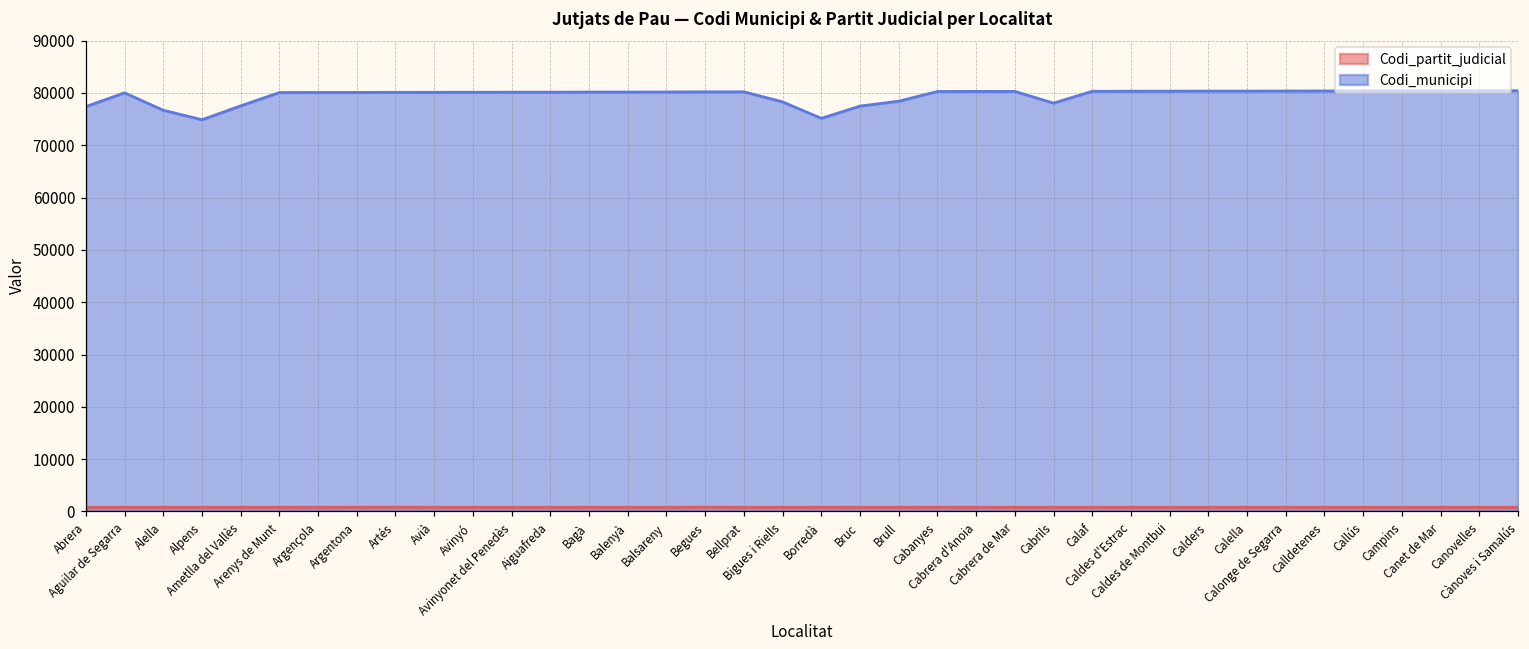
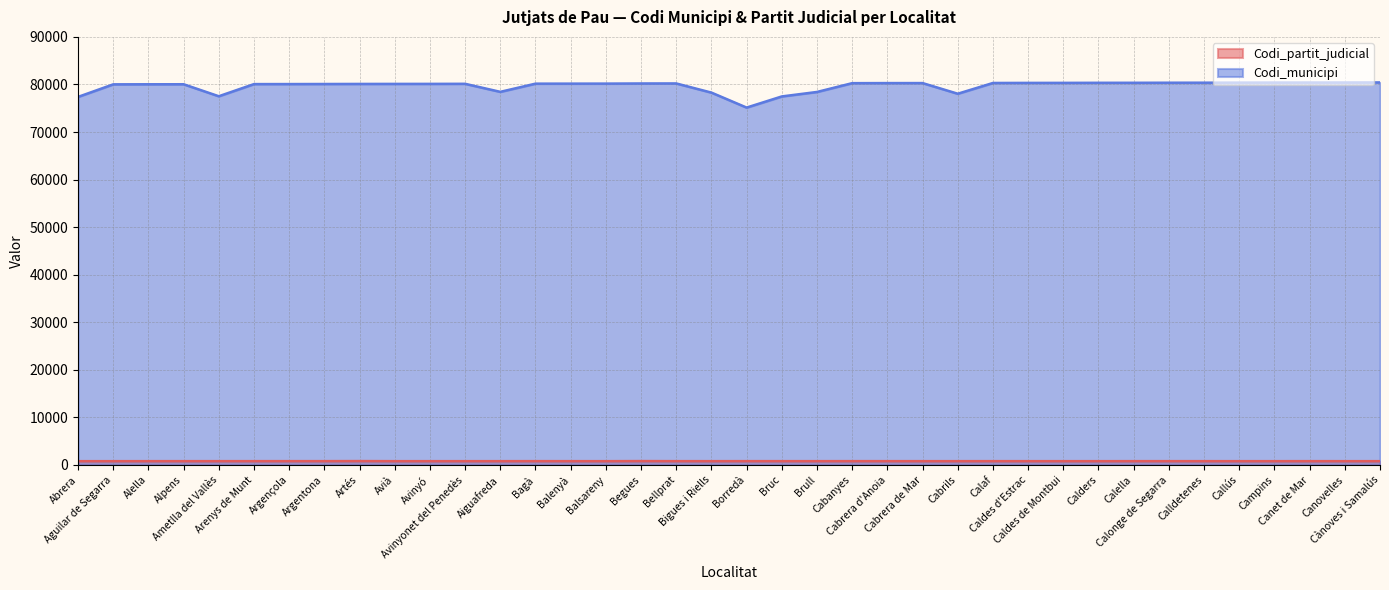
Codi_municipi, Alella: 77000 -> 80000
Codi_municipi, Alpens: 75000 -> 80000
Codi_municipi, Aiguafreda: 80000 -> 78000
